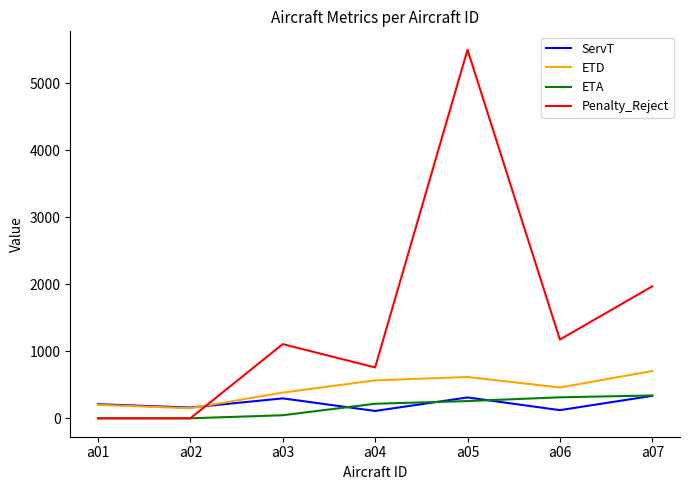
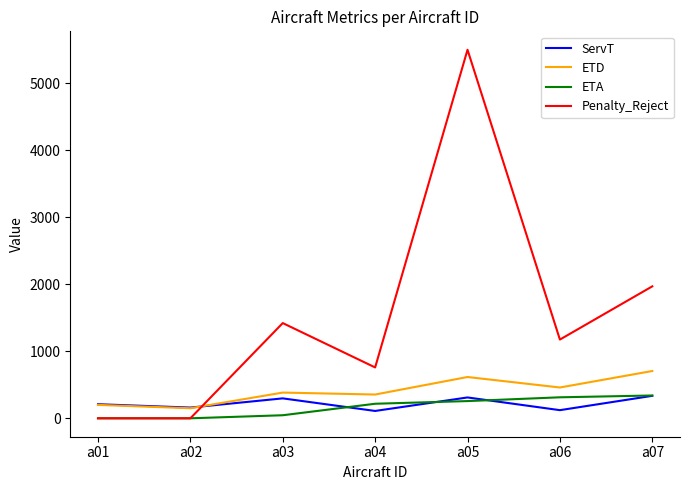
Penalty_Reject, a03: 1100 -> 1400
ETD, a04: 600 -> 400
